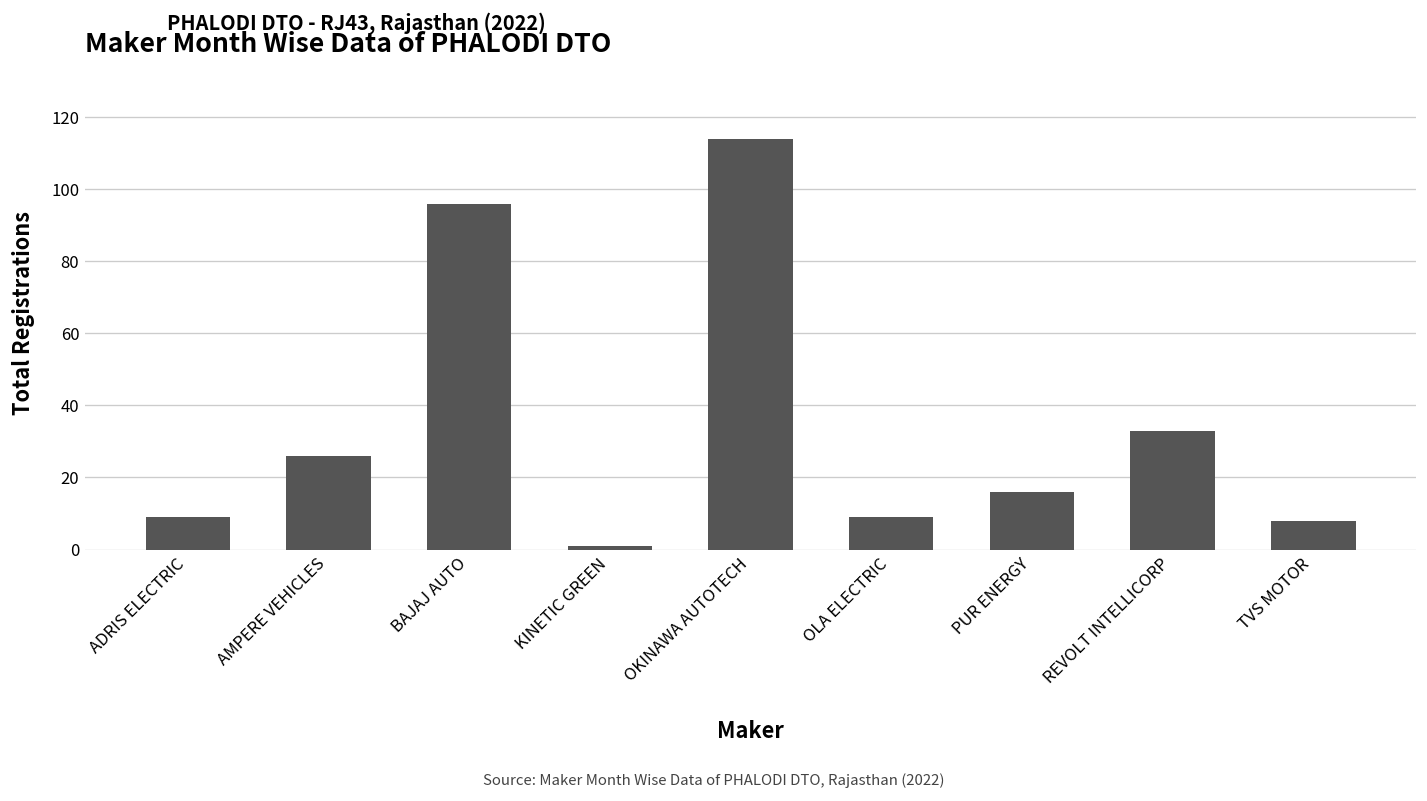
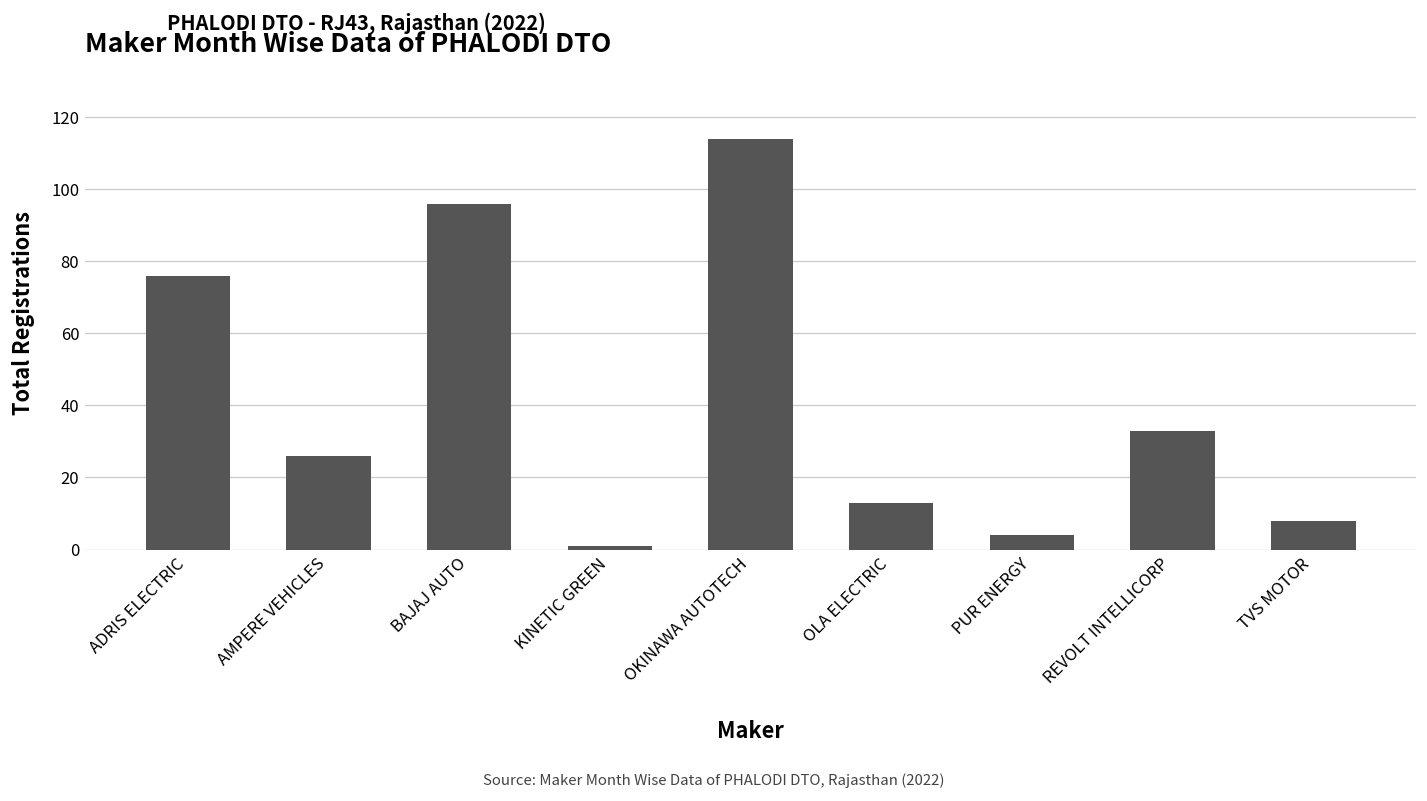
ADRIS ELECTRIC: 9 -> 76
OLA ELECTRIC: 9 -> 13
PUR ENERGY: 16 -> 4
